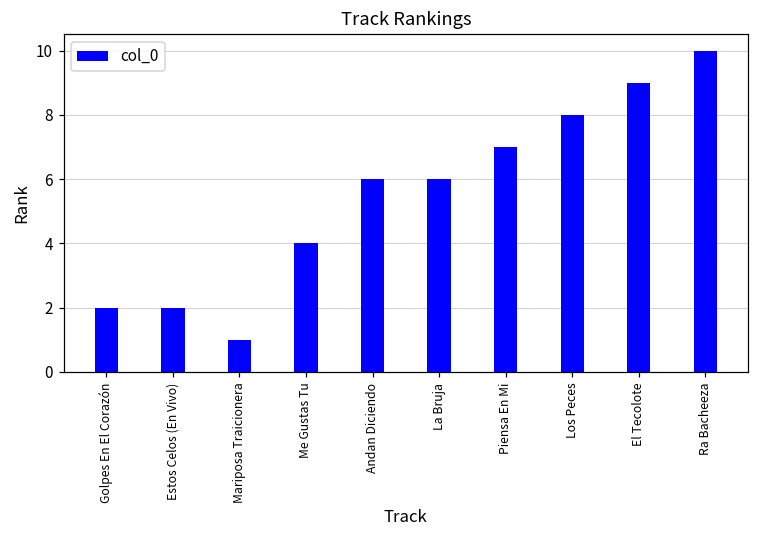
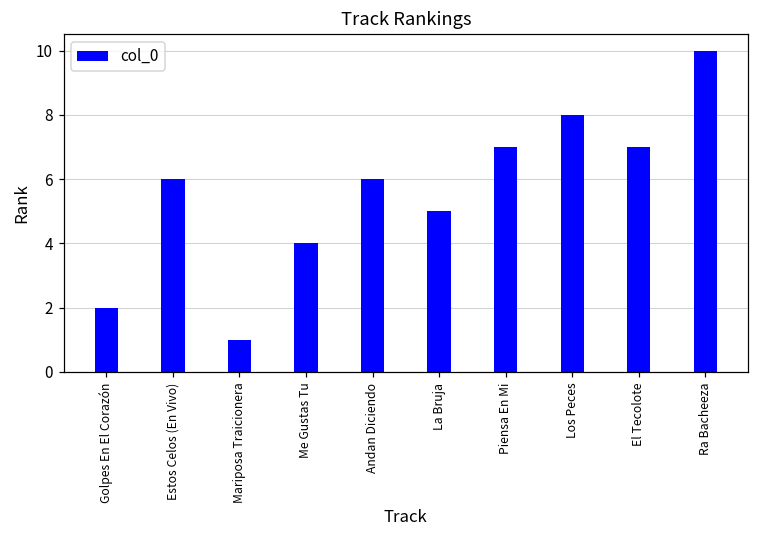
Estos Celos (En Vivo): 2 -> 6
La Bruja: 6 -> 5
El Tecolote: 9 -> 7
